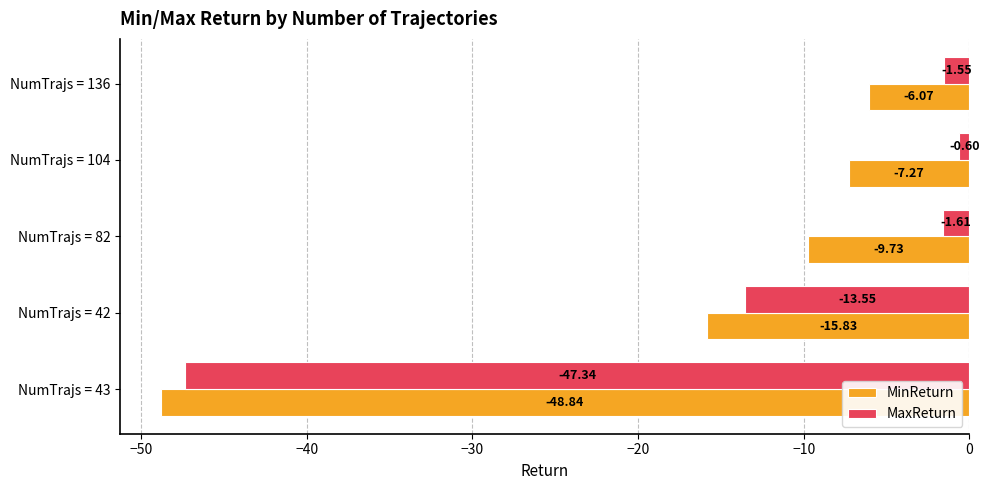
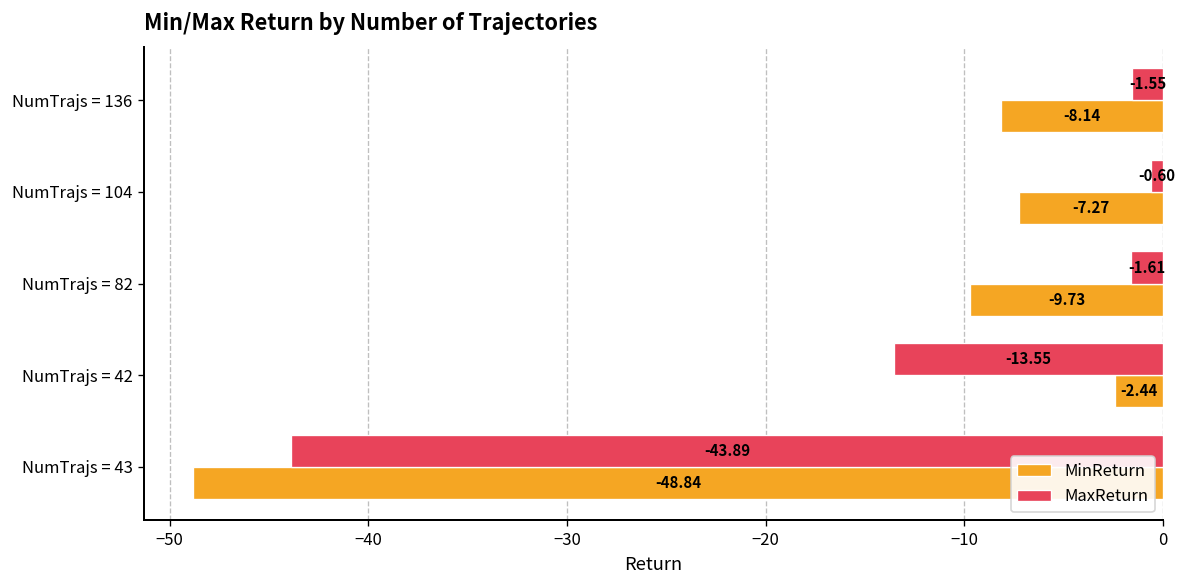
MinReturn, NumTrajs = 136: -6.07 -> -8.14
MinReturn, NumTrajs = 42: -15.83 -> -2.44
MaxReturn, NumTrajs = 43: -47.34 -> -43.89
